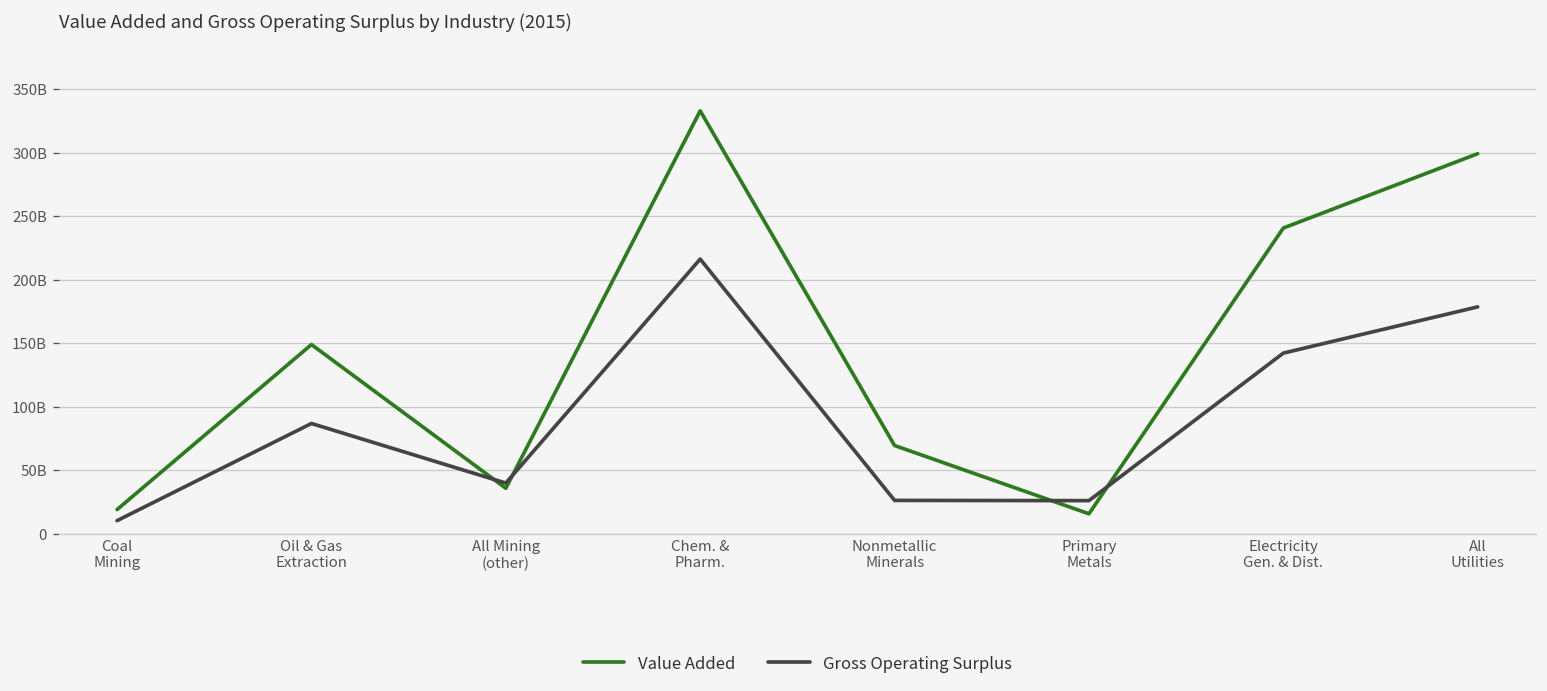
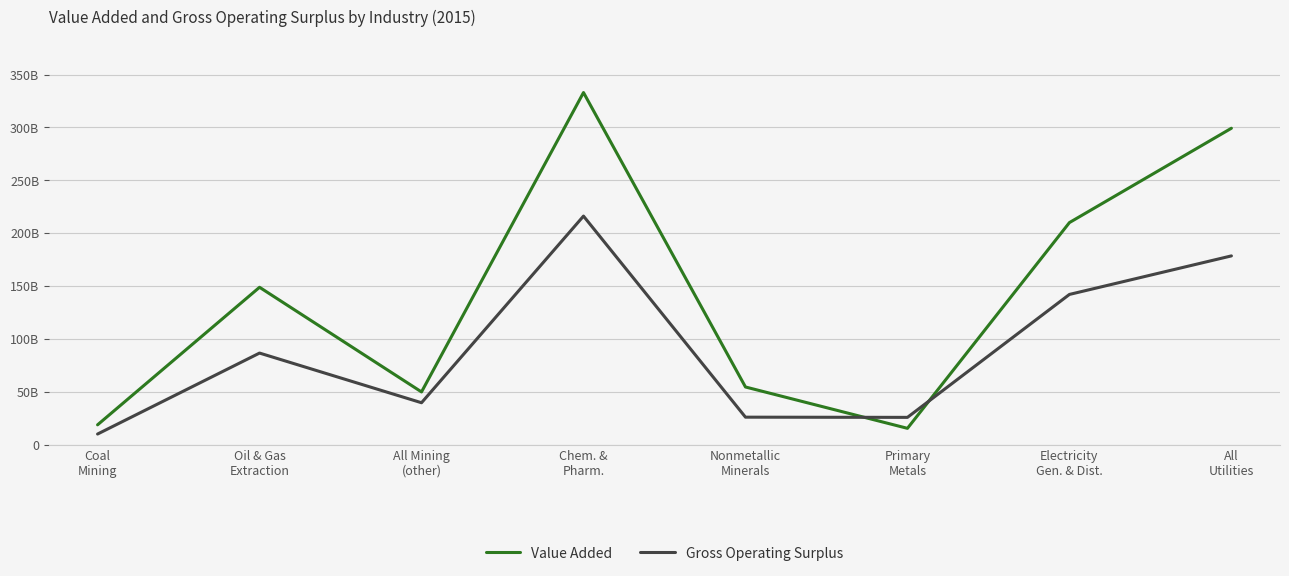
Value Added, All Mining (other): 36000000000 -> 50000000000
Value Added, Nonmetallic Minerals: 69000000000 -> 55000000000
Value Added, Electricity Gen. & Dist.: 241000000000 -> 210000000000
